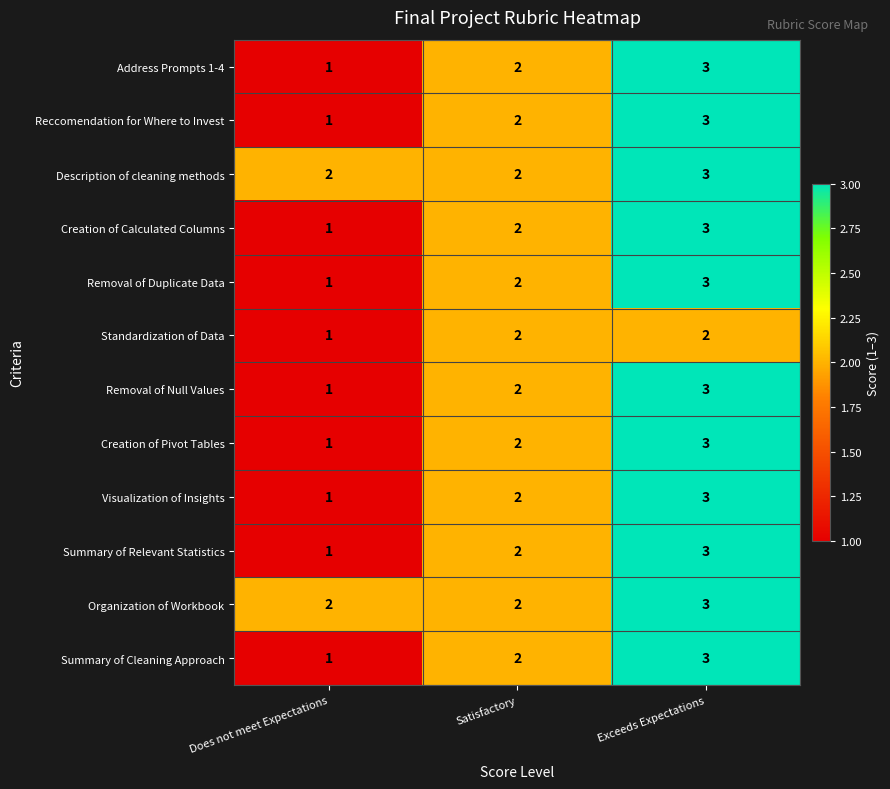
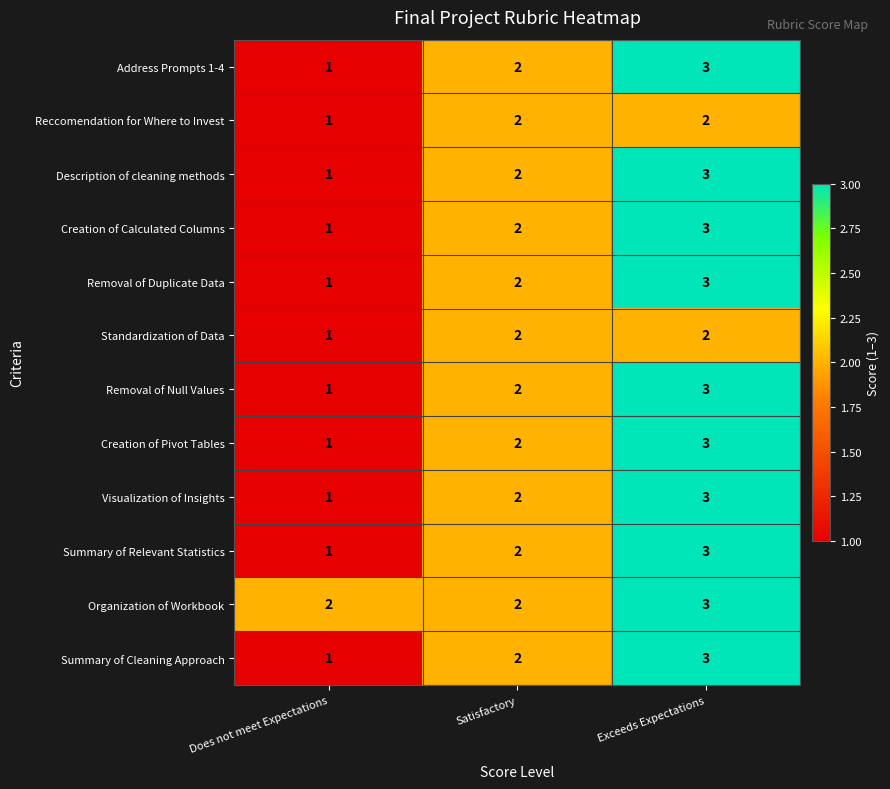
Reccomendation for Where to Invest, Exceeds Expectations: 3 -> 2
Description of cleaning methods, Does not meet Expectations: 2 -> 1
